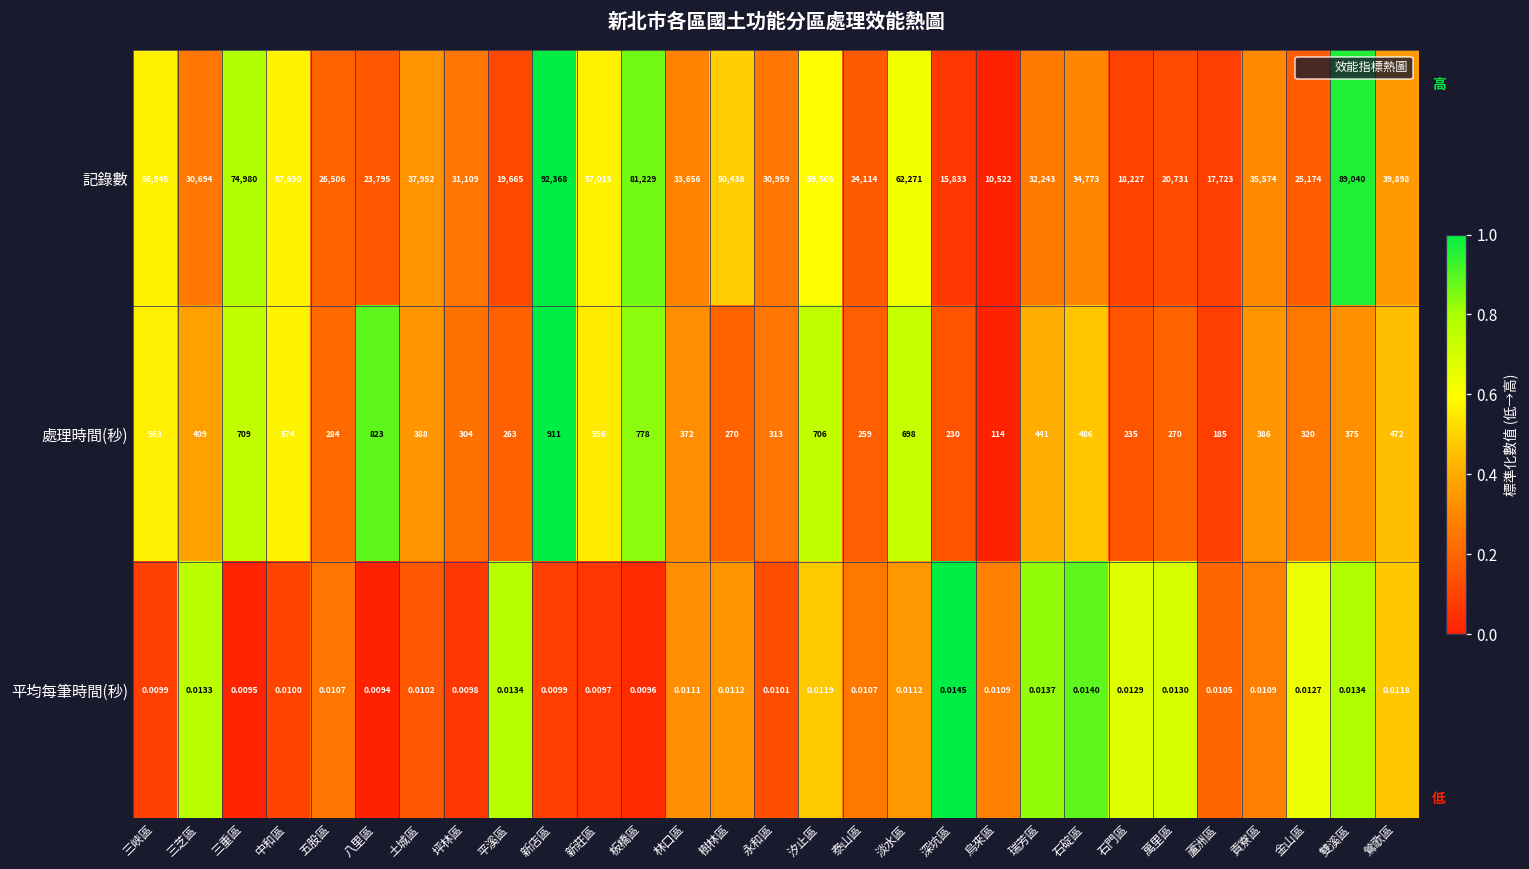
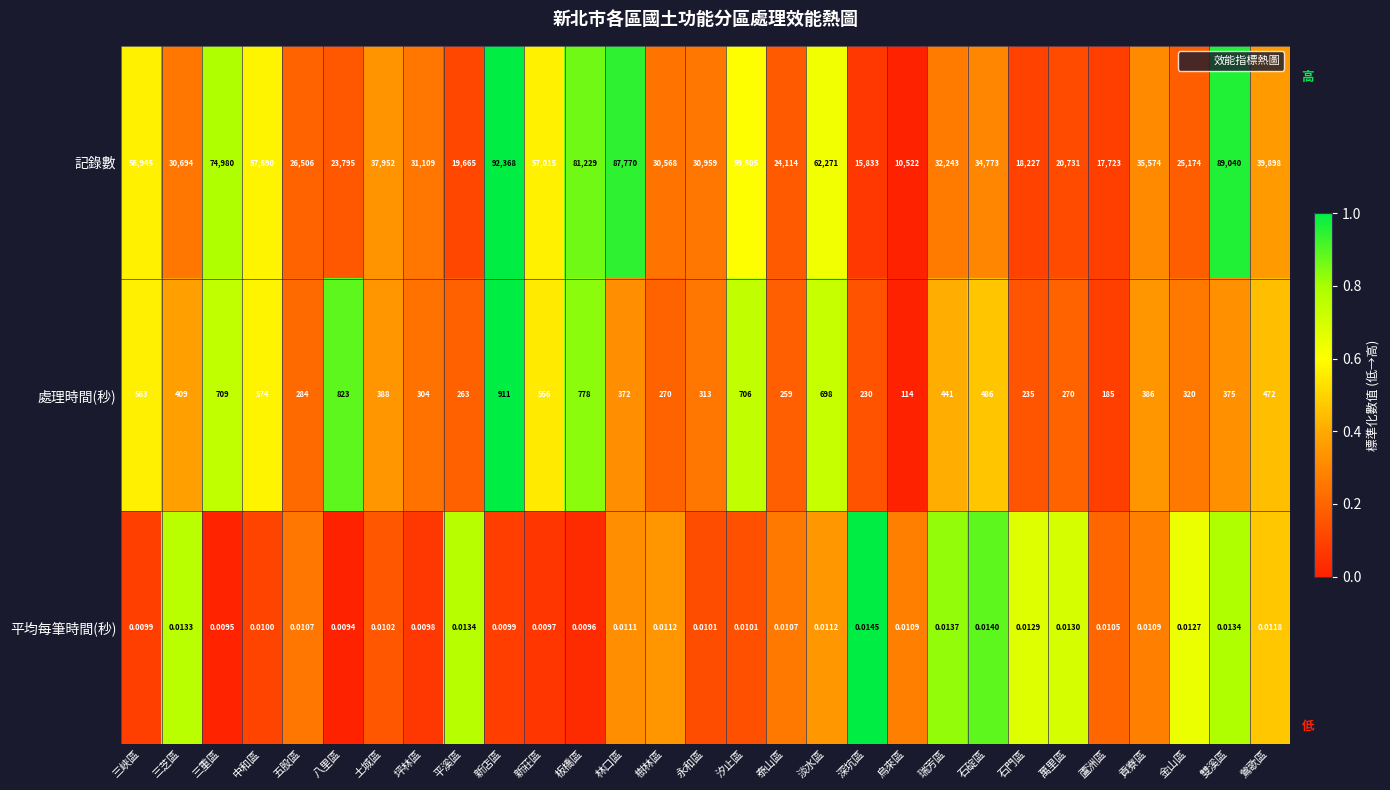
記錄數, 林口區: 33,656 -> 87,770
記錄數, 樹林區: 50,438 -> 30,568
平均每筆時間(秒), 汐止區: 0.0119 -> 0.0101
